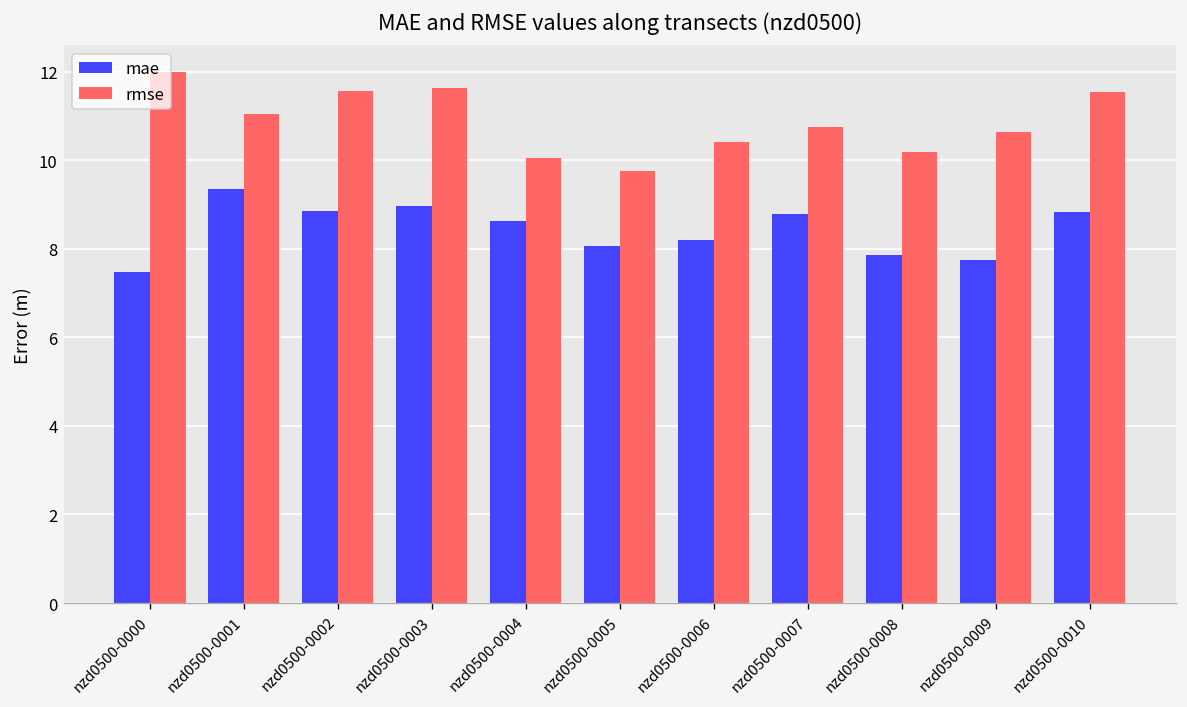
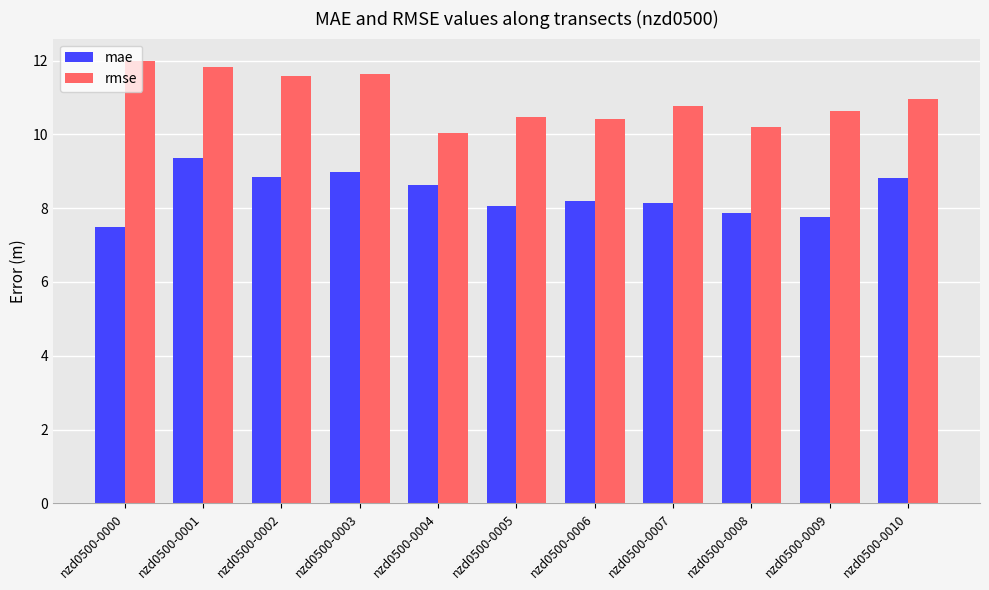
rmse, nzd0500-0001: 11.0 -> 11.8
rmse, nzd0500-0005: 9.7 -> 10.5
mae, nzd0500-0007: 8.8 -> 8.1
rmse, nzd0500-0010: 11.5 -> 11.0
